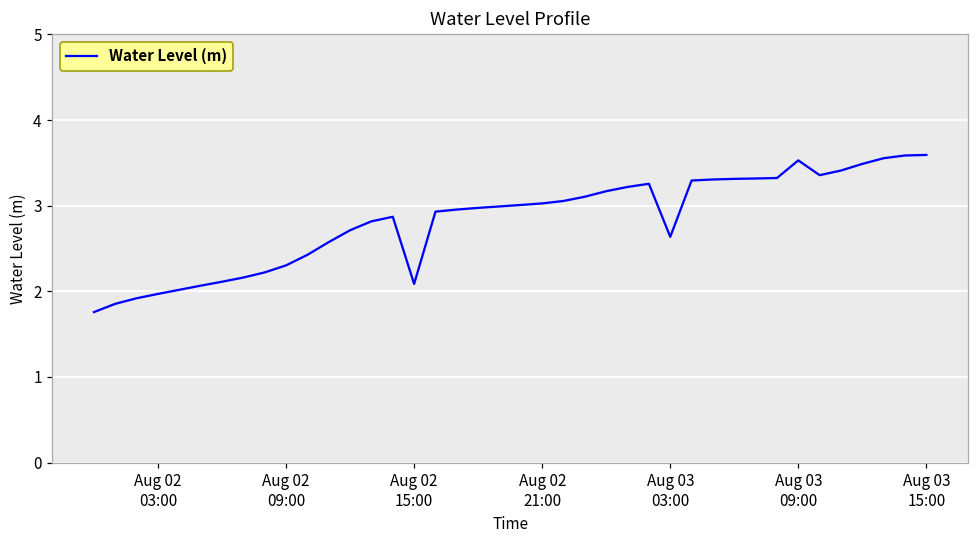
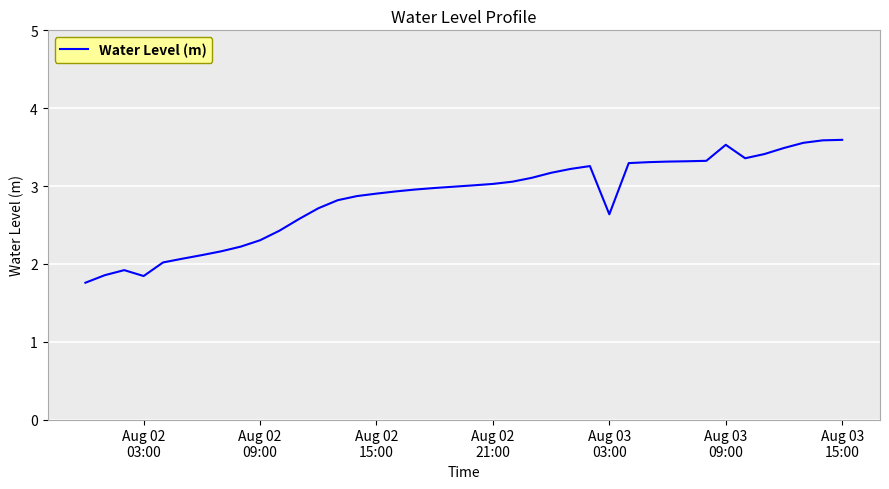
Aug 02 03:00: 2.0 -> 1.8
Aug 02 15:00: 2.1 -> 2.9
